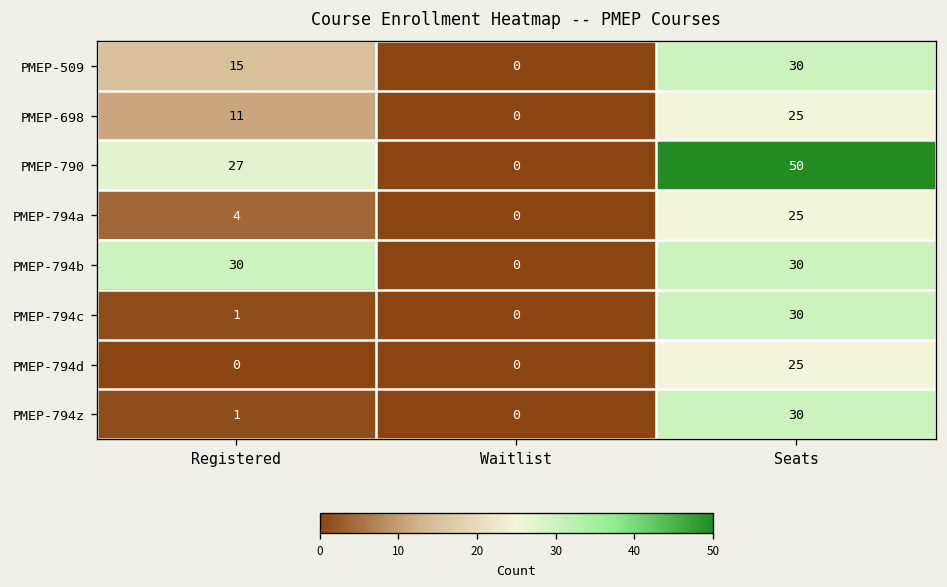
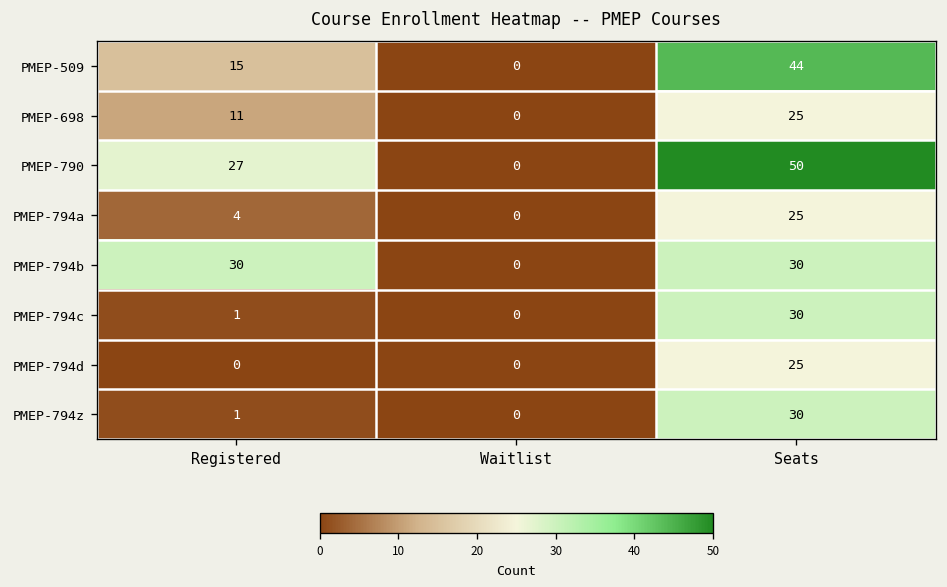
PMEP-509, Seats: 30 -> 44
